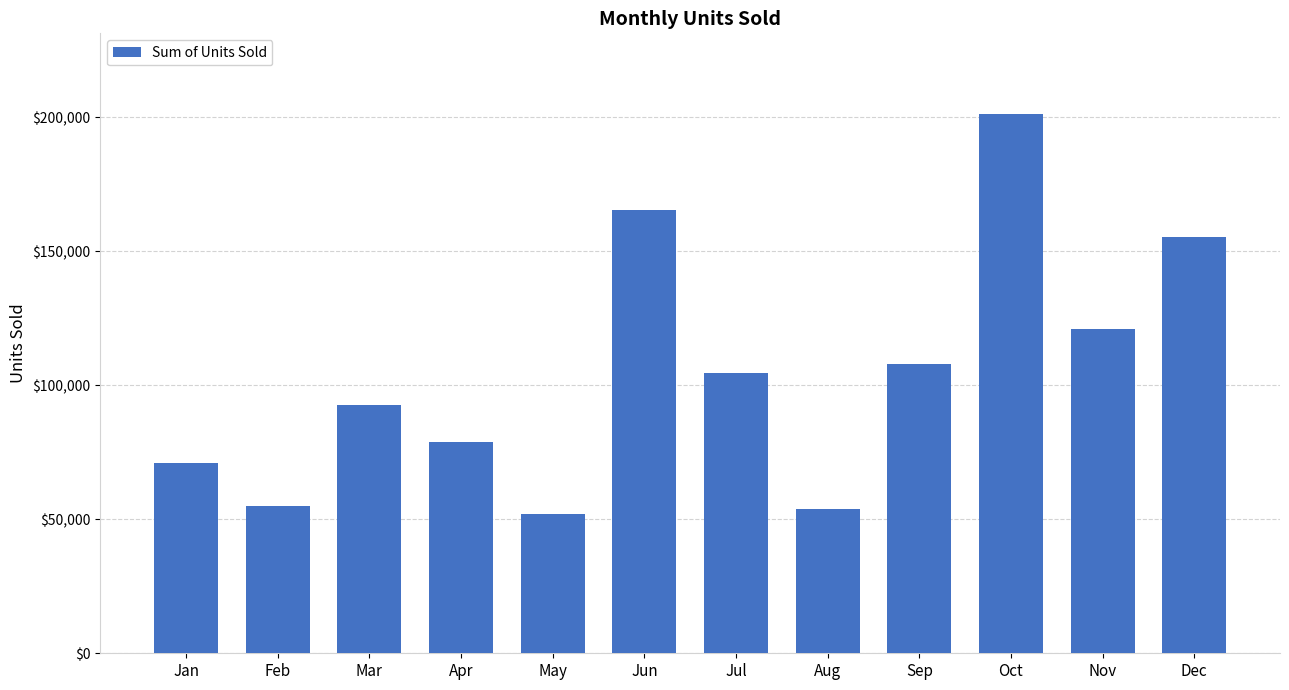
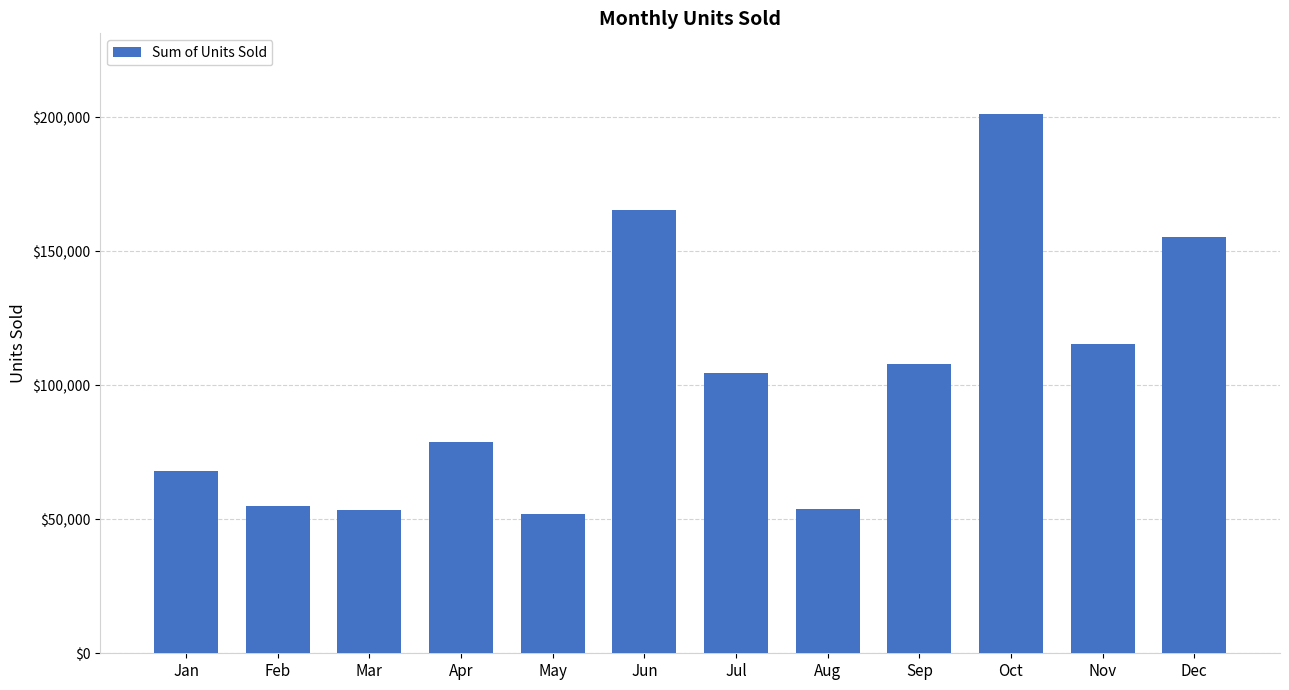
Jan: $71,000 -> $68,000
Mar: $93,000 -> $53,000
Nov: $121,000 -> $115,000
